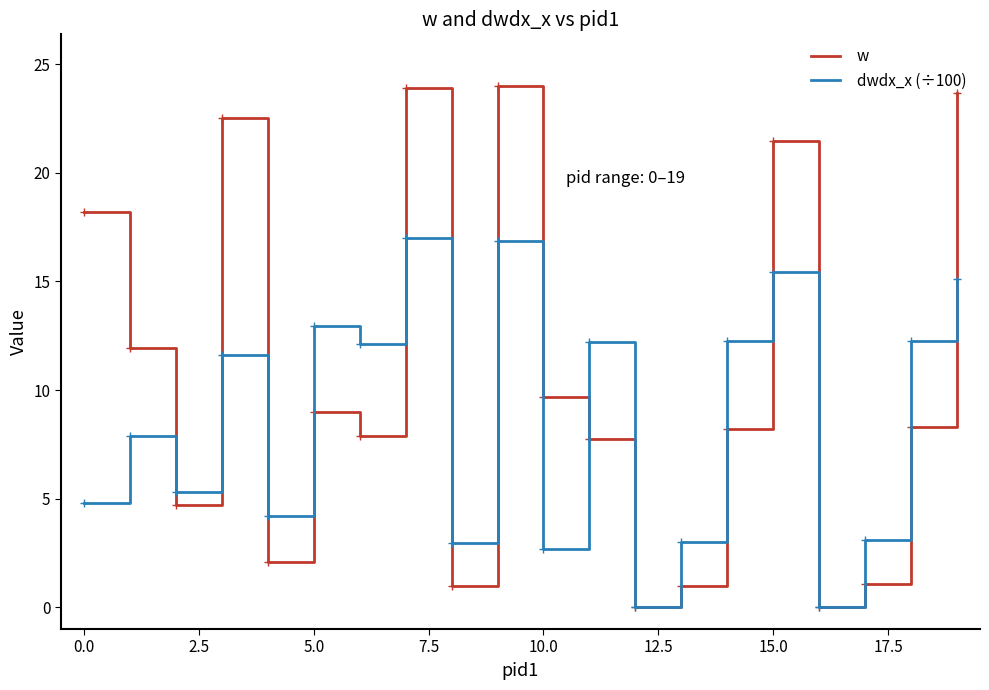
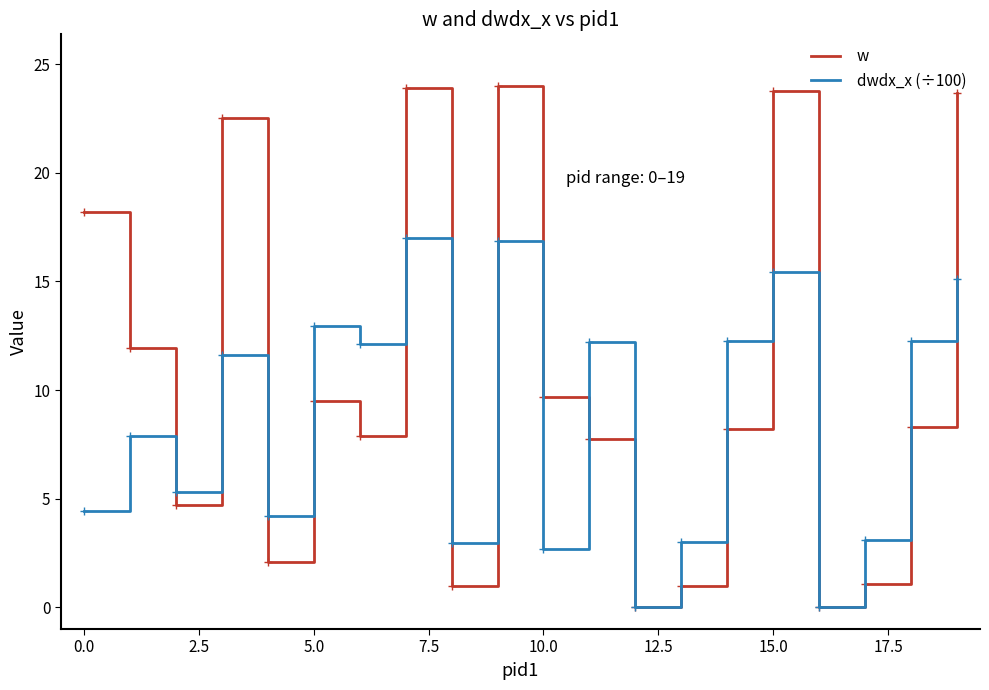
dwdx_x (÷100), 0.0: 4.8 -> 4.4
w, 5.0: 9.0 -> 9.5
w, 15.0: 21.5 -> 23.8
